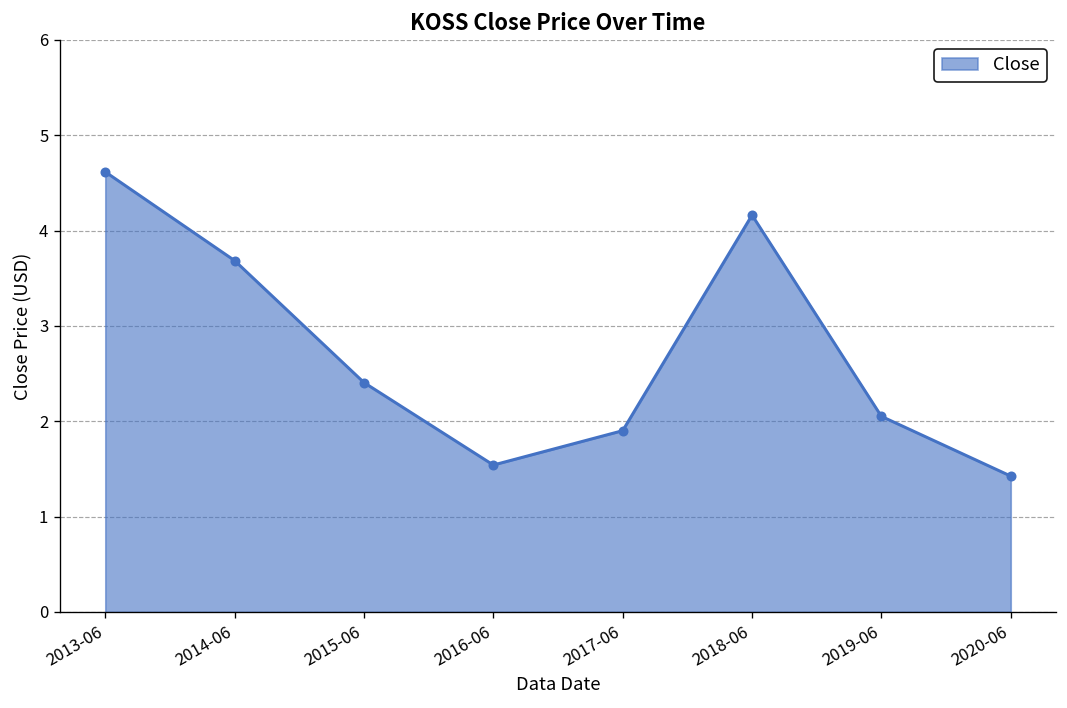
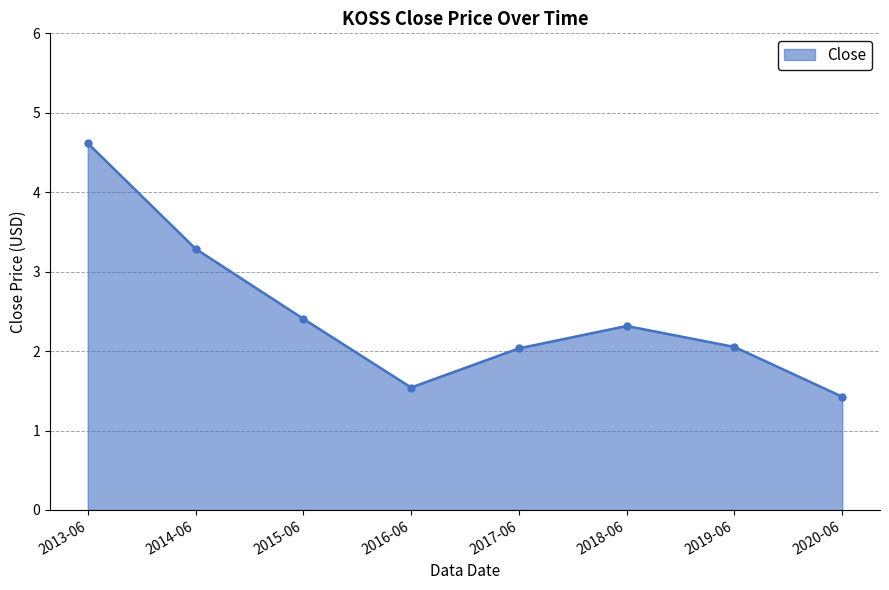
2014-06: 3.7 -> 3.3
2017-06: 1.9 -> 2.0
2018-06: 4.2 -> 2.3
